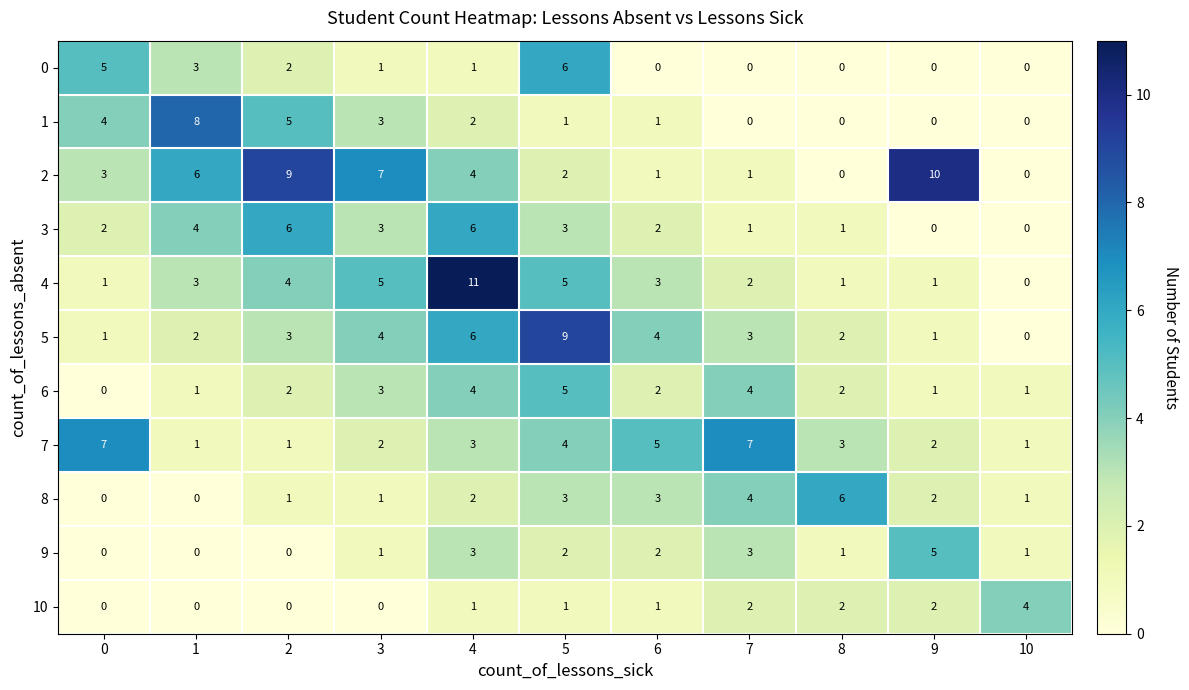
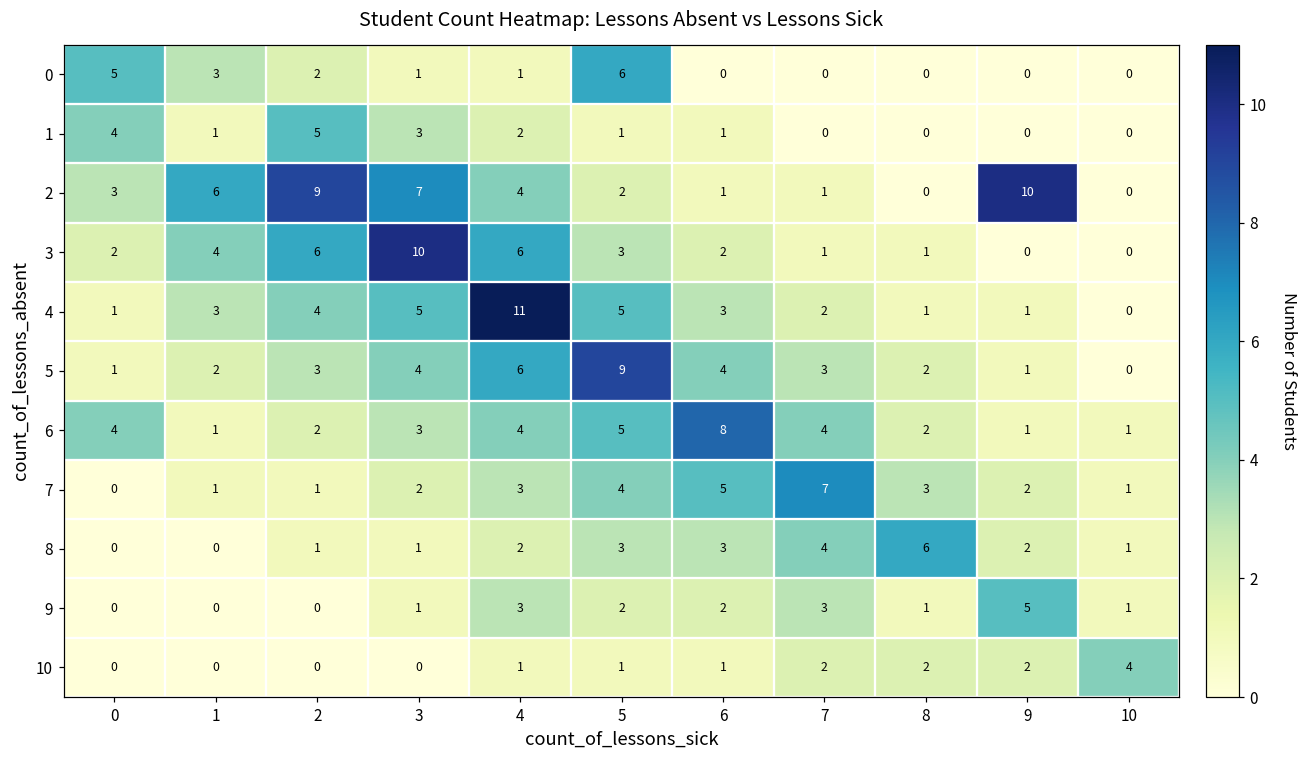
1, 1: 8 -> 1
3, 3: 3 -> 10
6, 0: 0 -> 4
6, 6: 2 -> 8
7, 0: 7 -> 0
